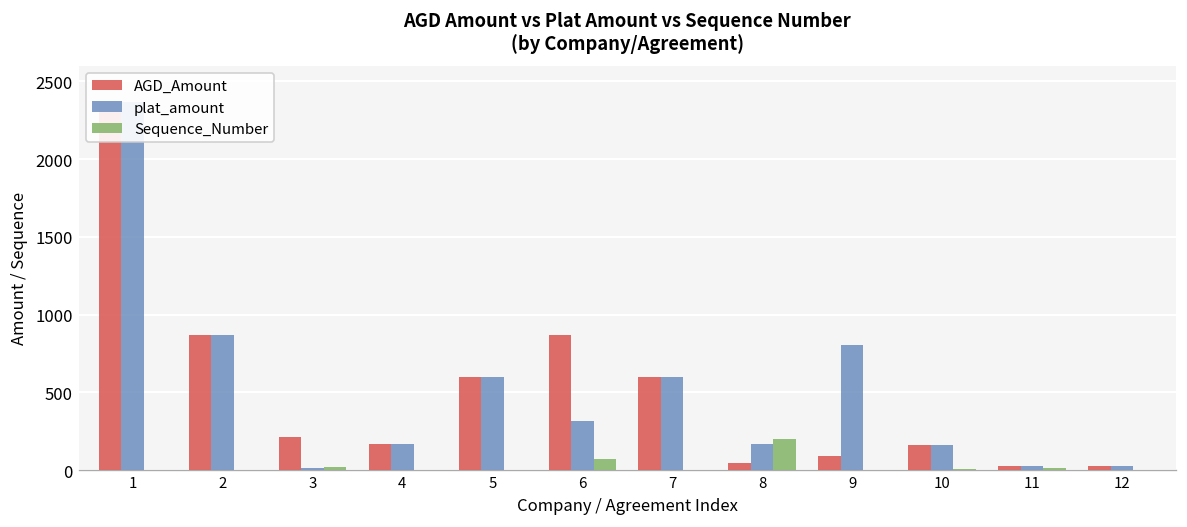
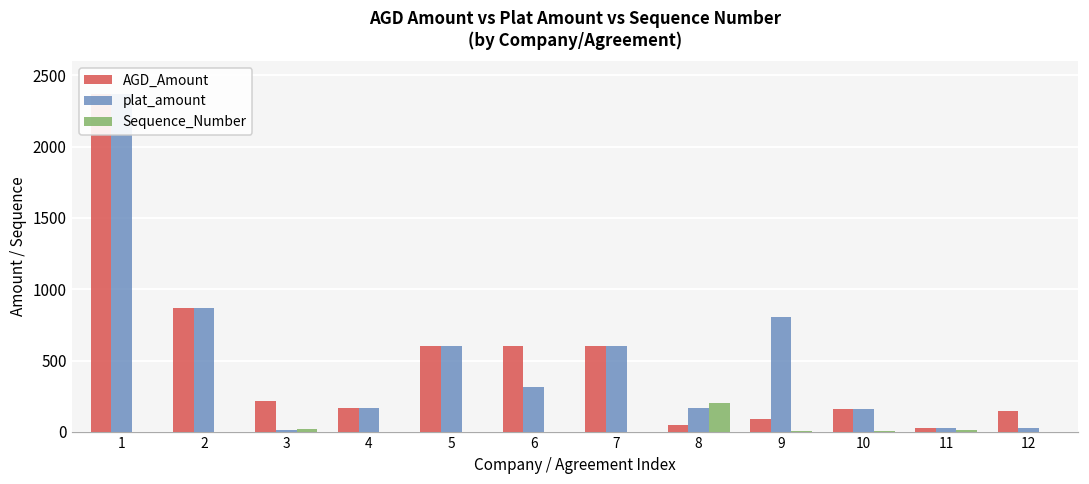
AGD_Amount, 6: 870 -> 600
Sequence_Number, 6: 70 -> 0
AGD_Amount, 12: 30 -> 150
